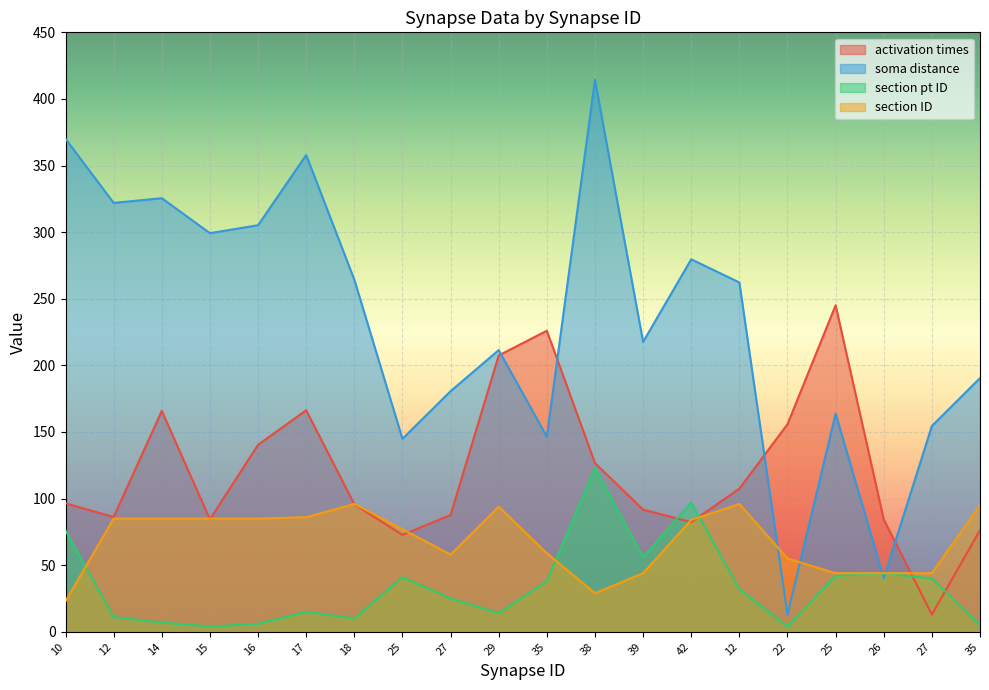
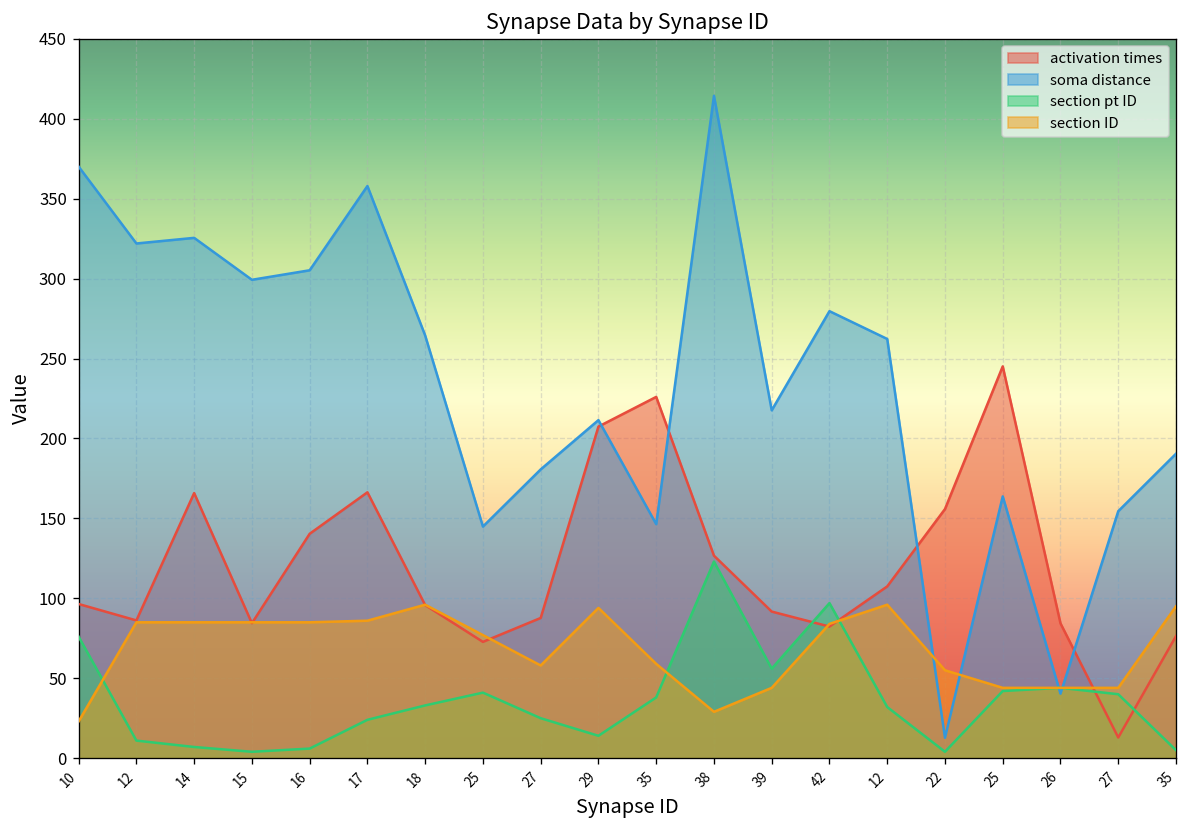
section pt ID, 17: 15 -> 24
section pt ID, 18: 10 -> 33
